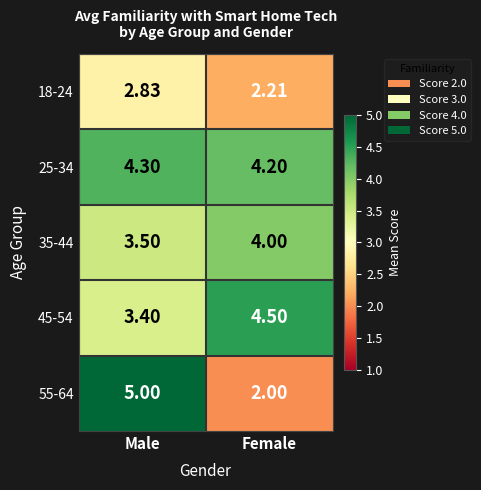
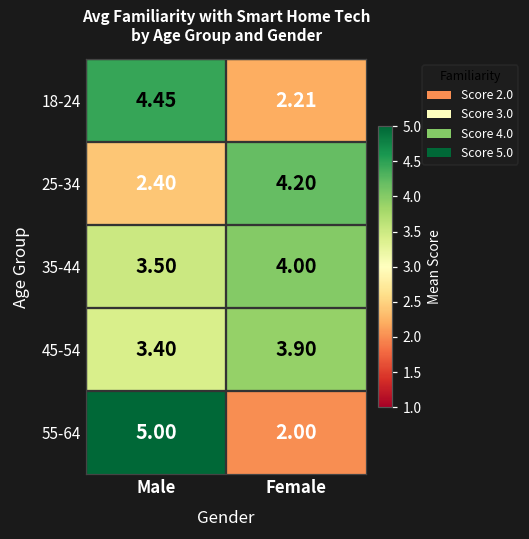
18-24, Male: 2.83 -> 4.45
25-34, Male: 4.30 -> 2.40
45-54, Female: 4.50 -> 3.90
